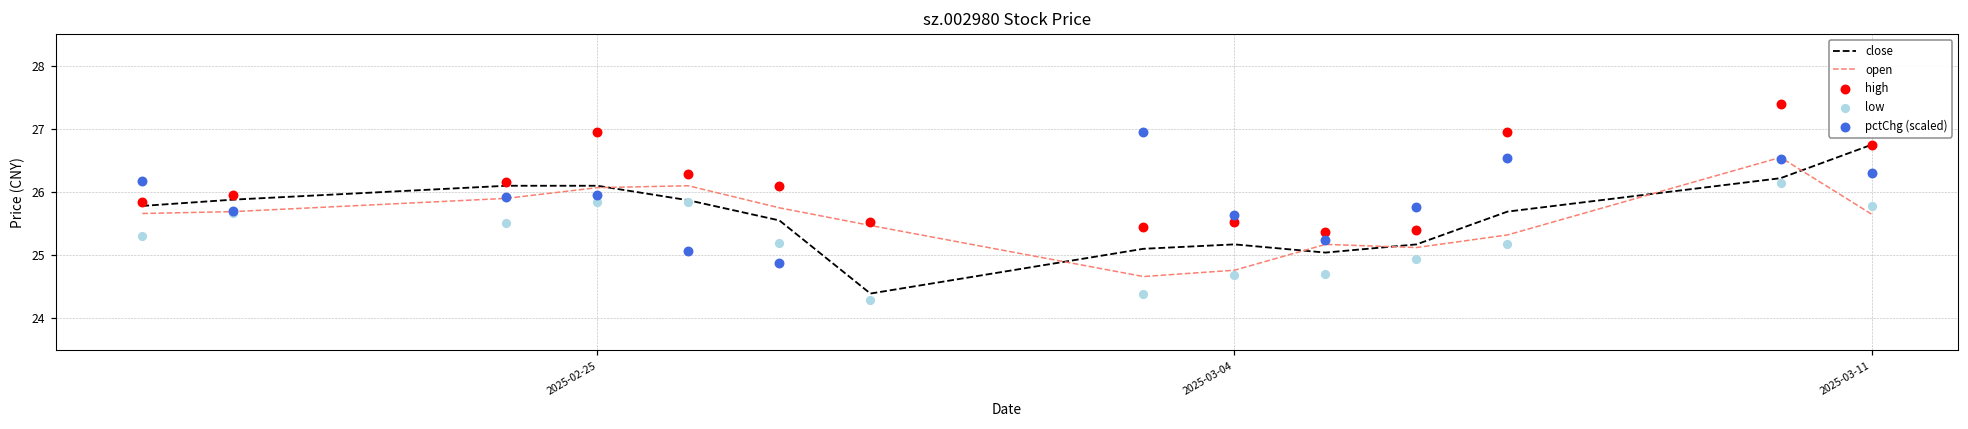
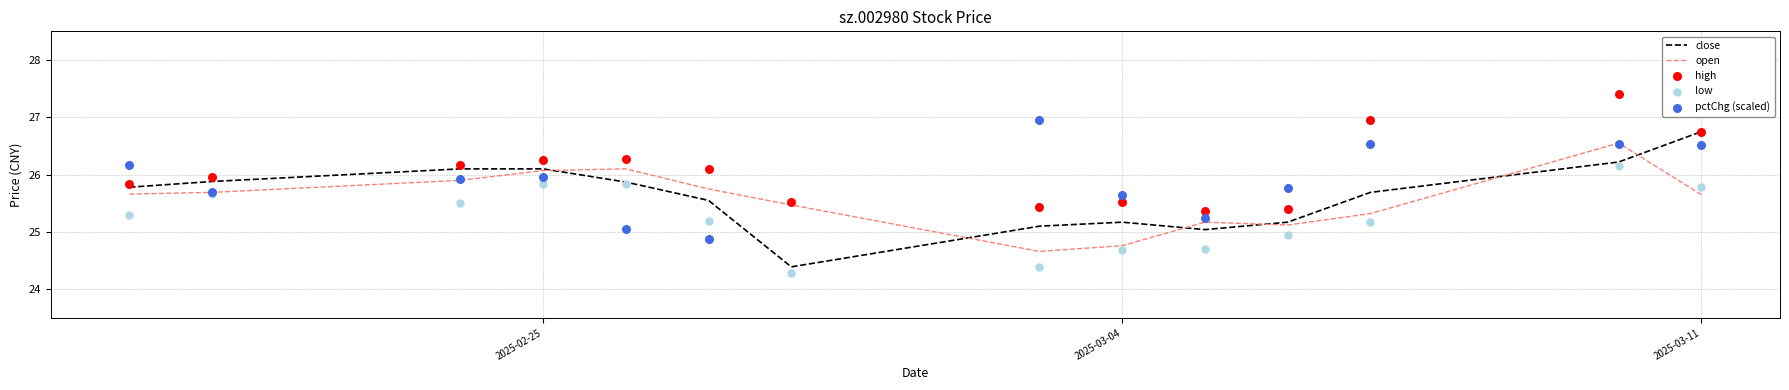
high, 2025-02-25: 27.0 -> 26.3
pctChg (scaled), 2025-03-11: 26.3 -> 26.5
